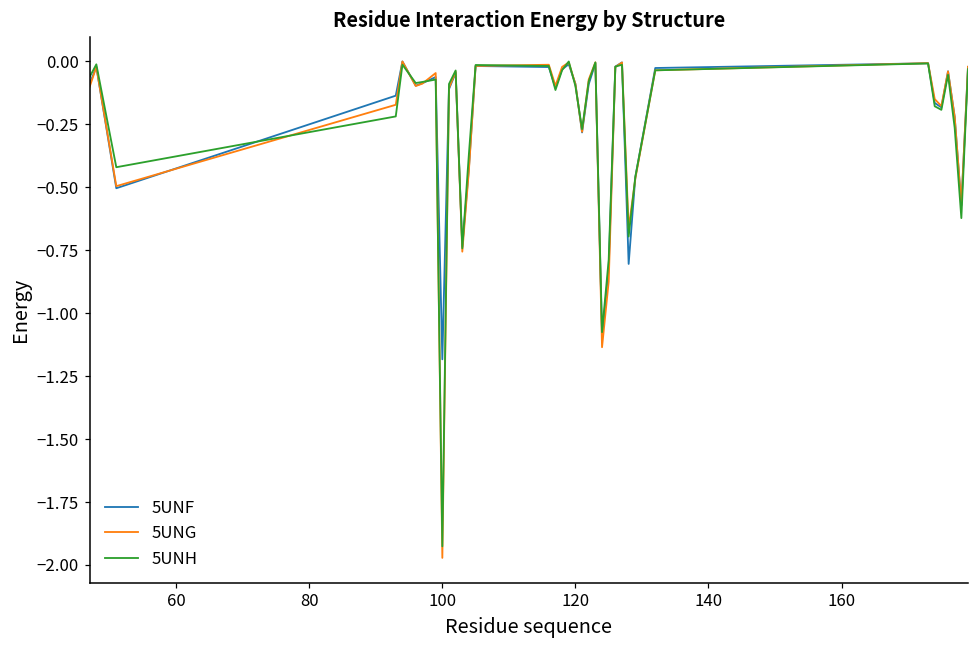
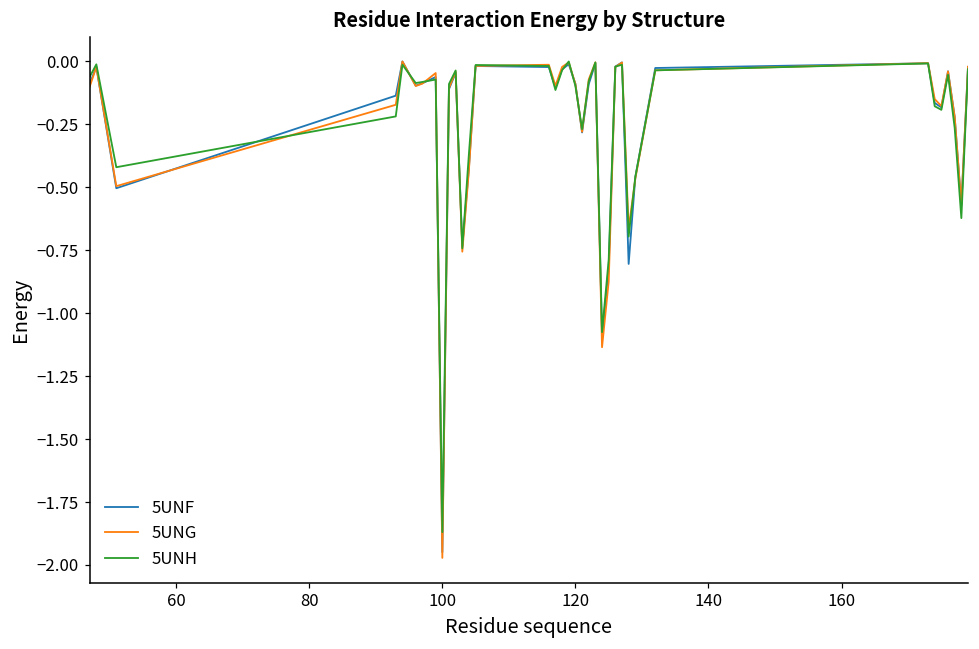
5UNF, 100: -1.18 -> -1.95
5UNH, 100: -1.93 -> -1.87
